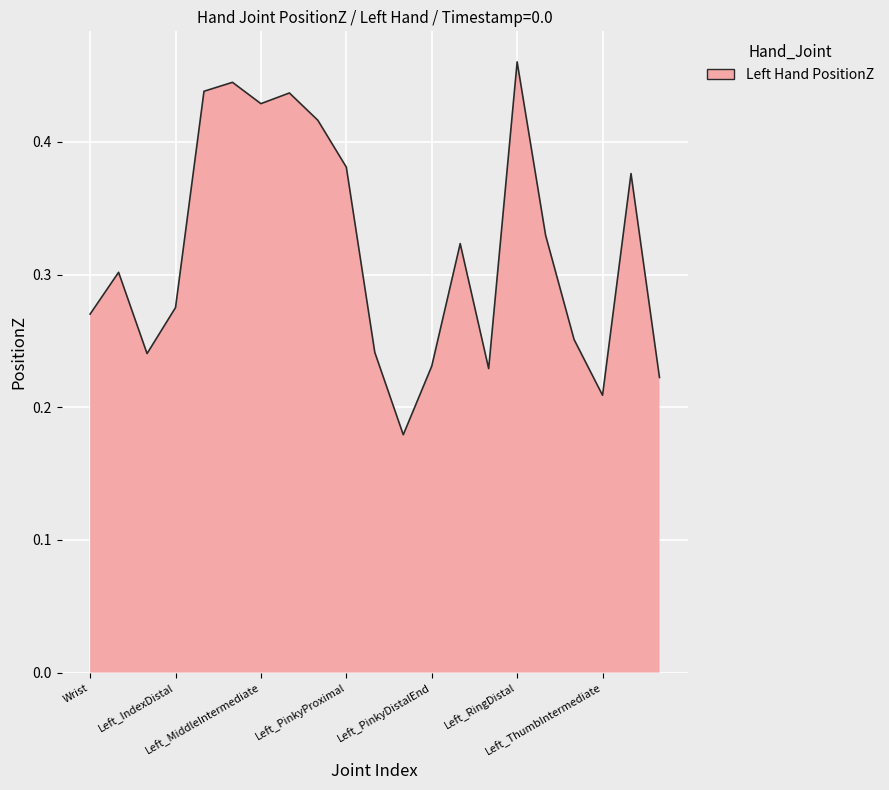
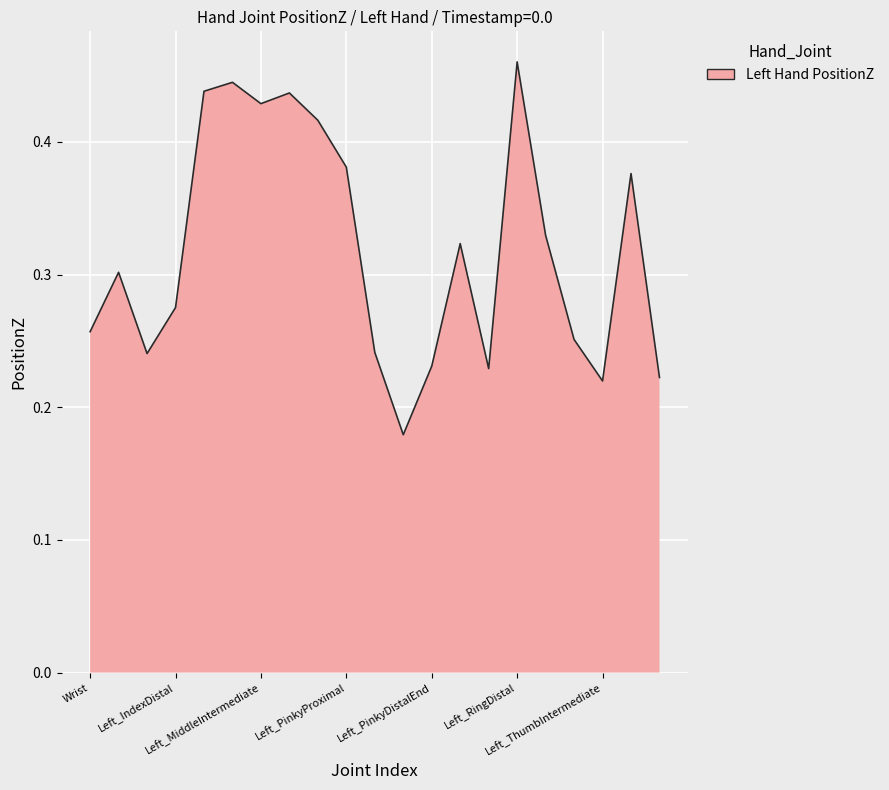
Wrist: 0.270 -> 0.257
Left_ThumbIntermediate: 0.209 -> 0.220
